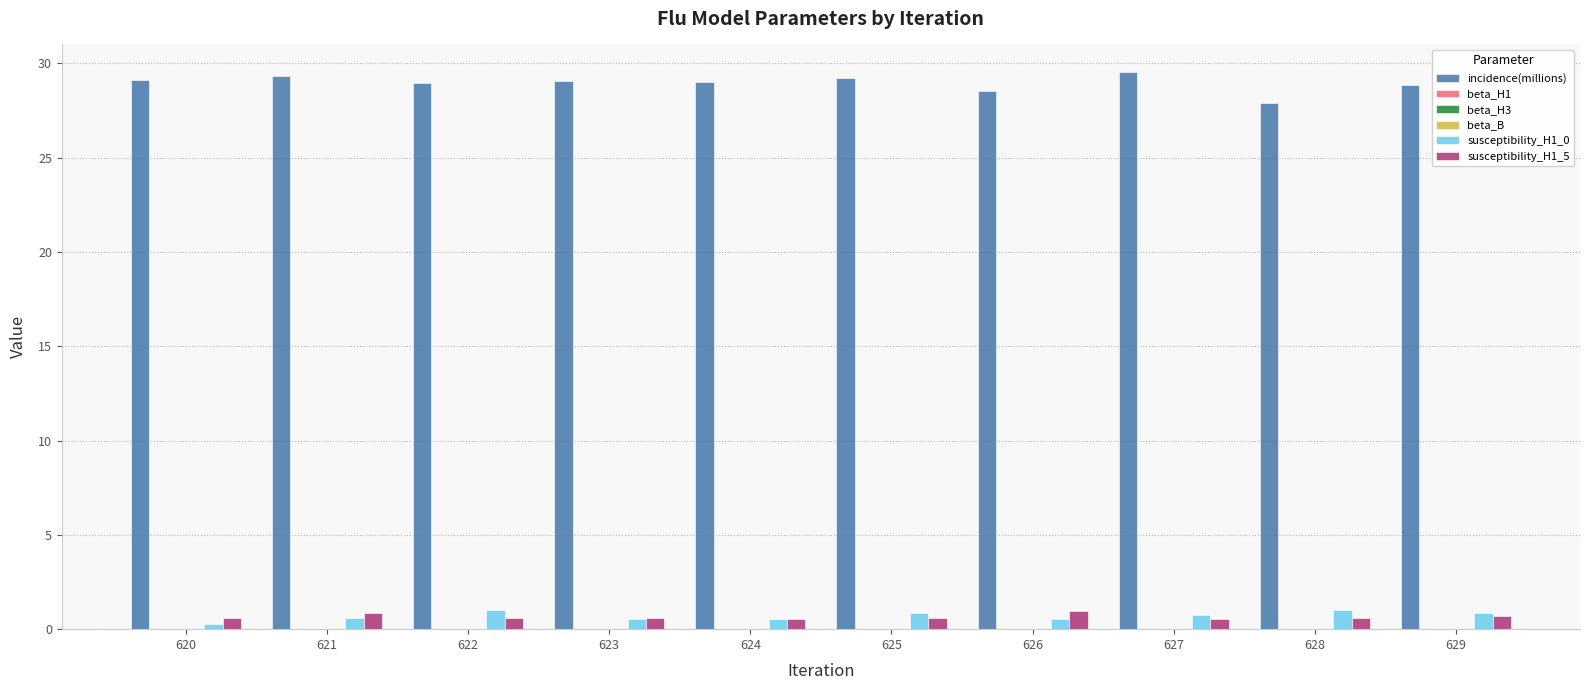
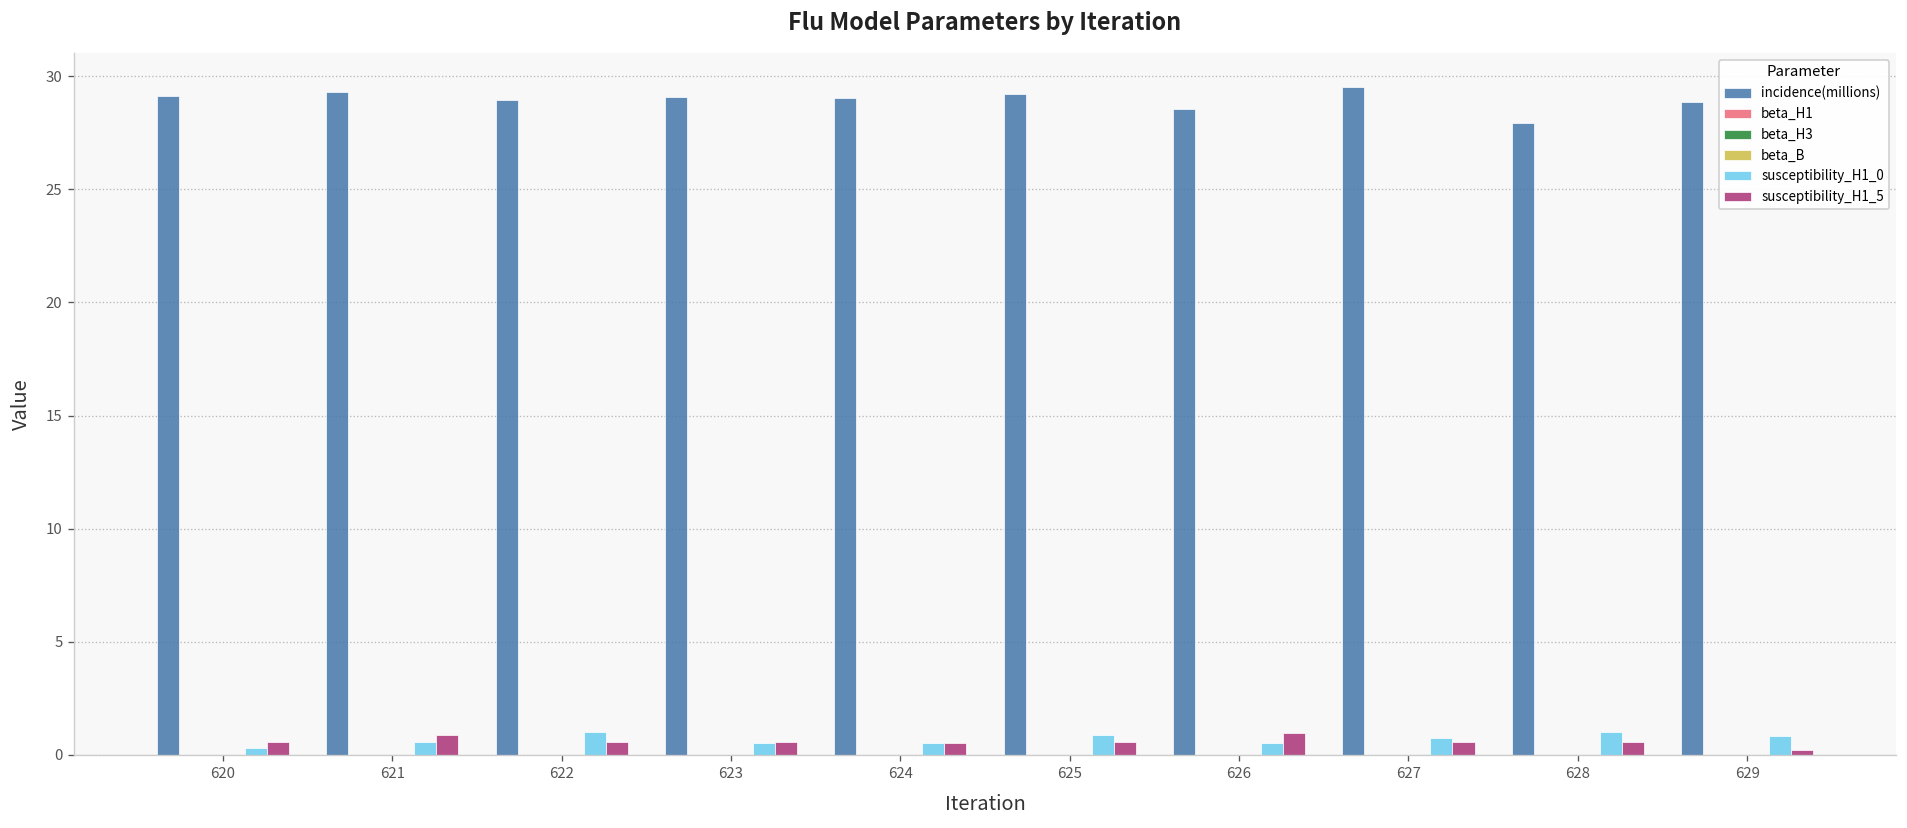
susceptibility_H1_5, 629: 0.7 -> 0.2
